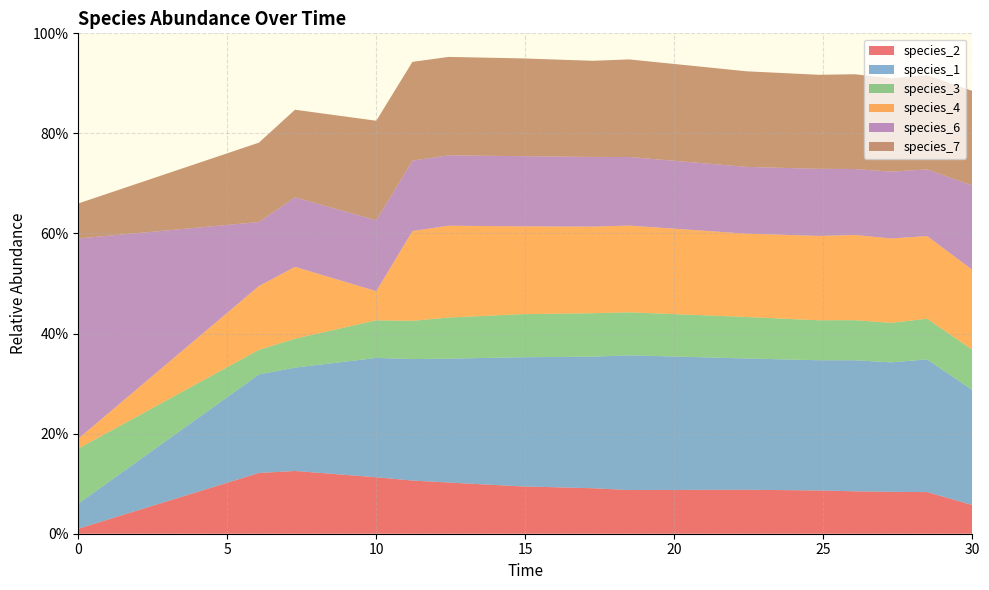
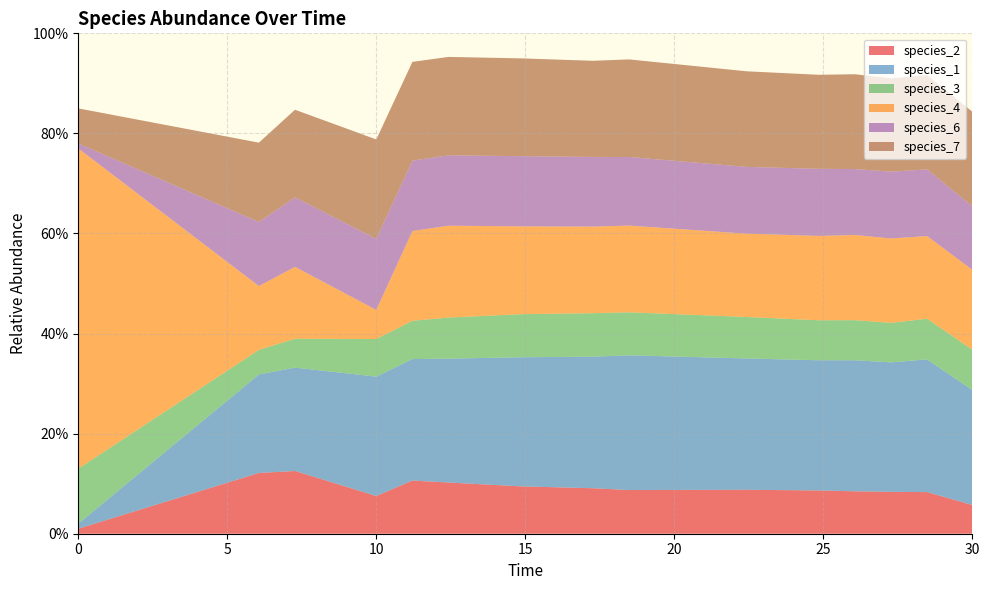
species_1, 0: 5% -> 1%
species_4, 0: 2% -> 64%
species_6, 0: 40% -> 1%
species_2, 10: 11% -> 8%
species_6, 30: 17% -> 13%
